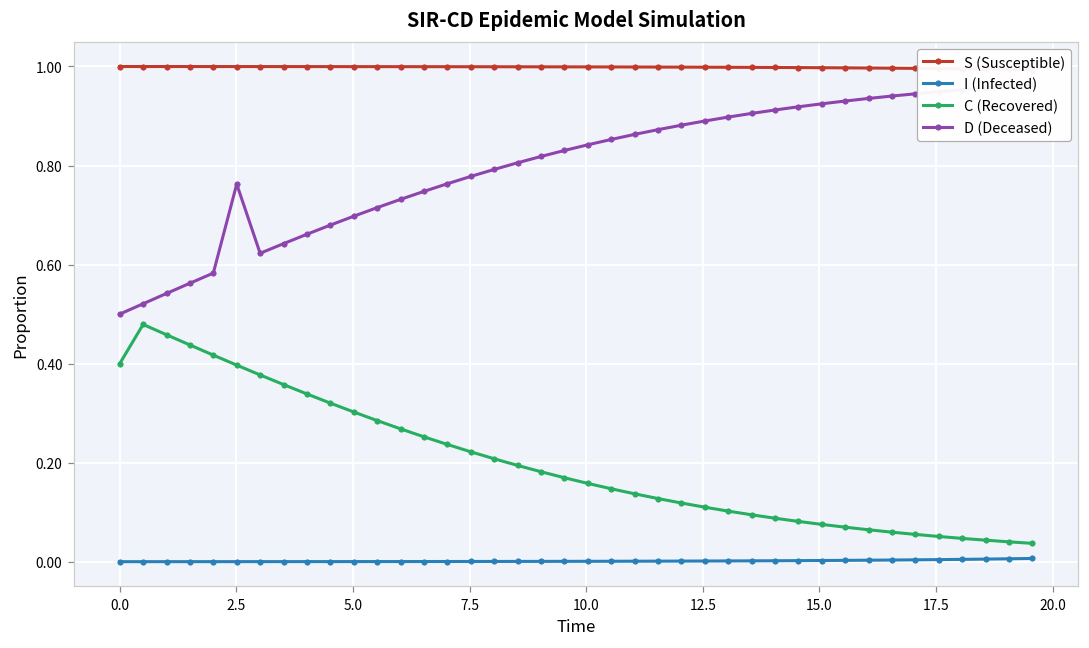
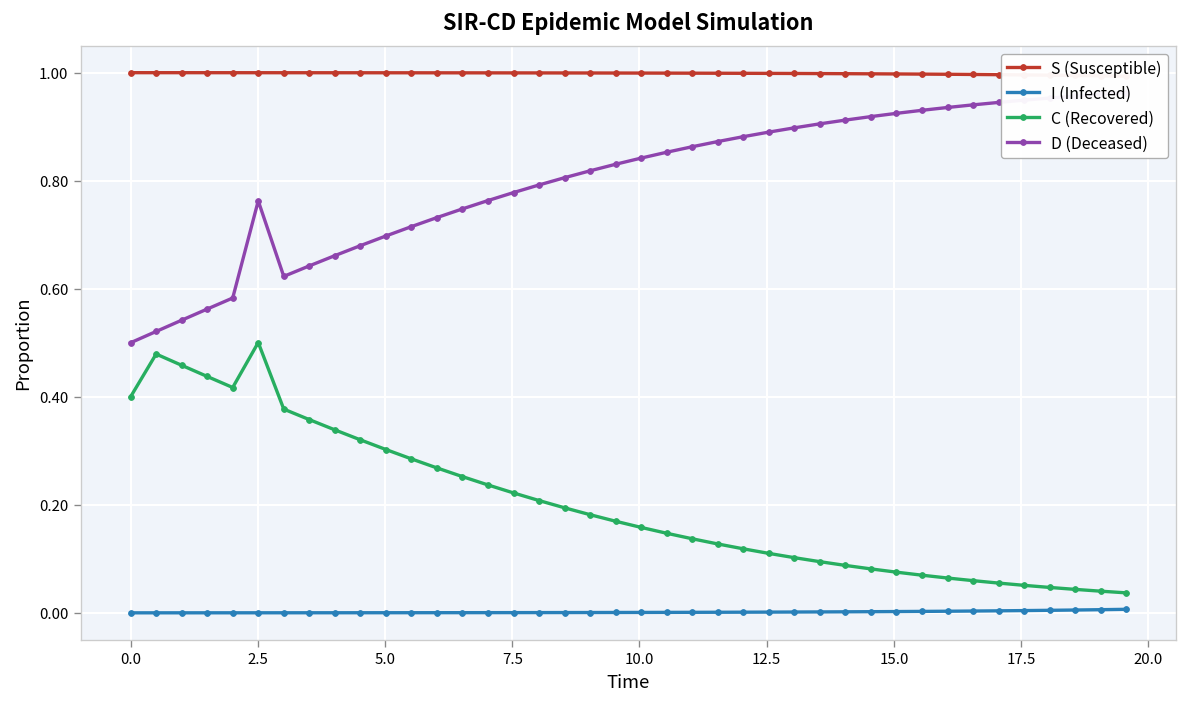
C (Recovered), 2.5: 0.40 -> 0.50
